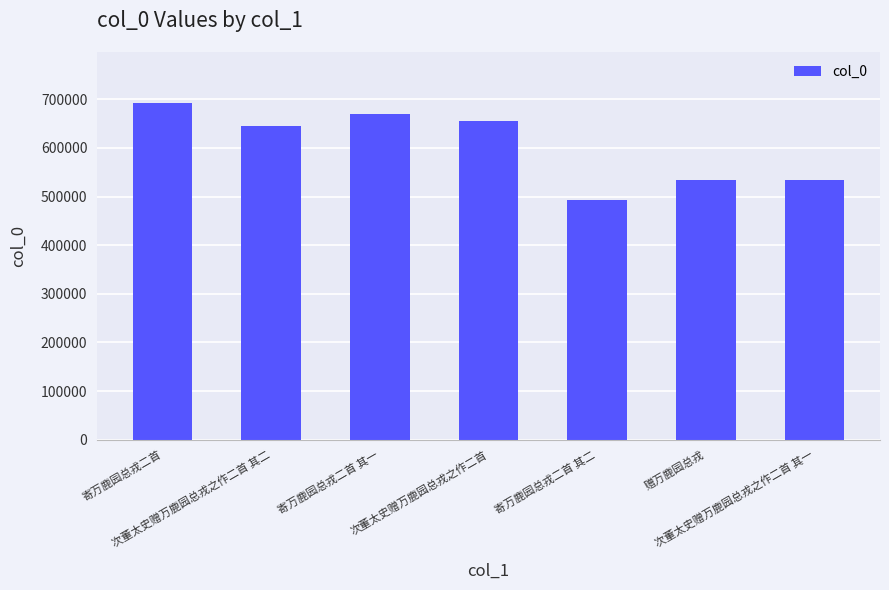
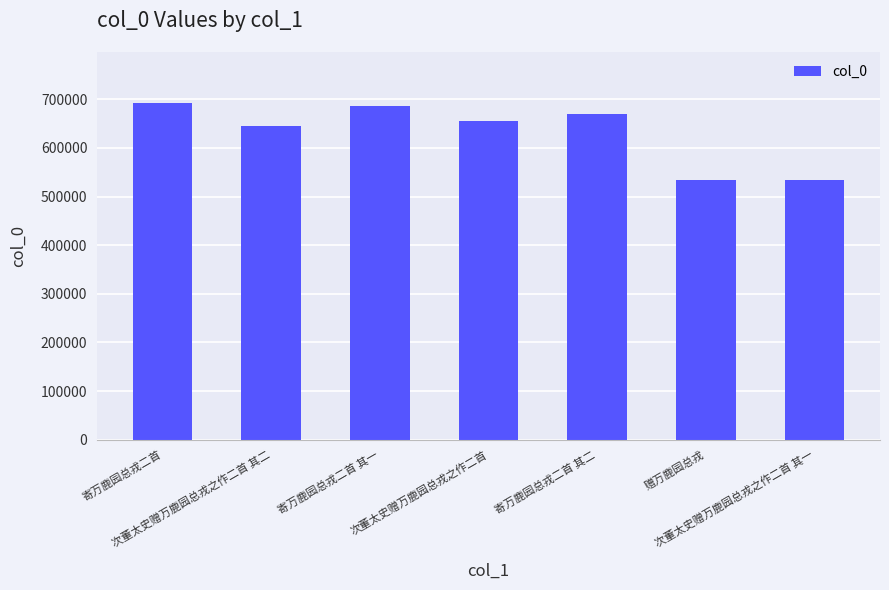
寄万鹿园总戎二首 其一: 670000 -> 690000
寄万鹿园总戎二首 其二: 490000 -> 670000
